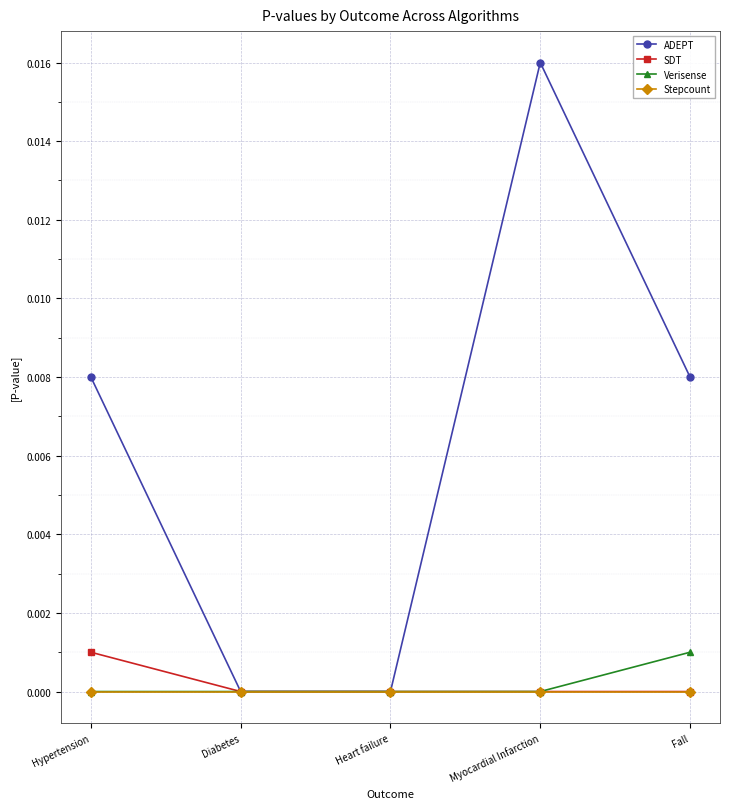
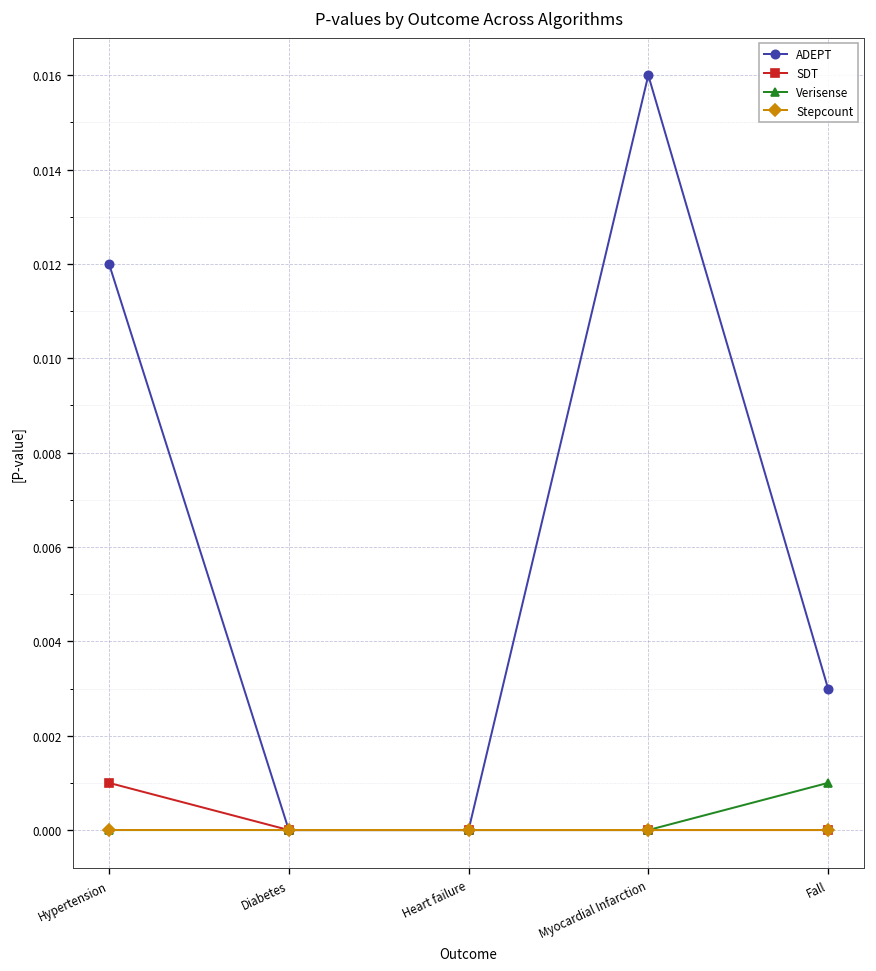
ADEPT, Hypertension: 0.008 -> 0.012
ADEPT, Fall: 0.008 -> 0.003
